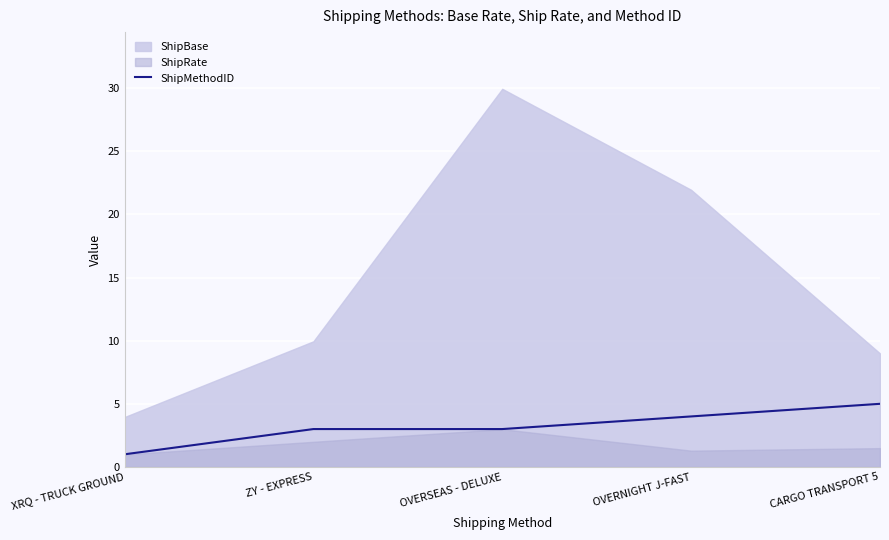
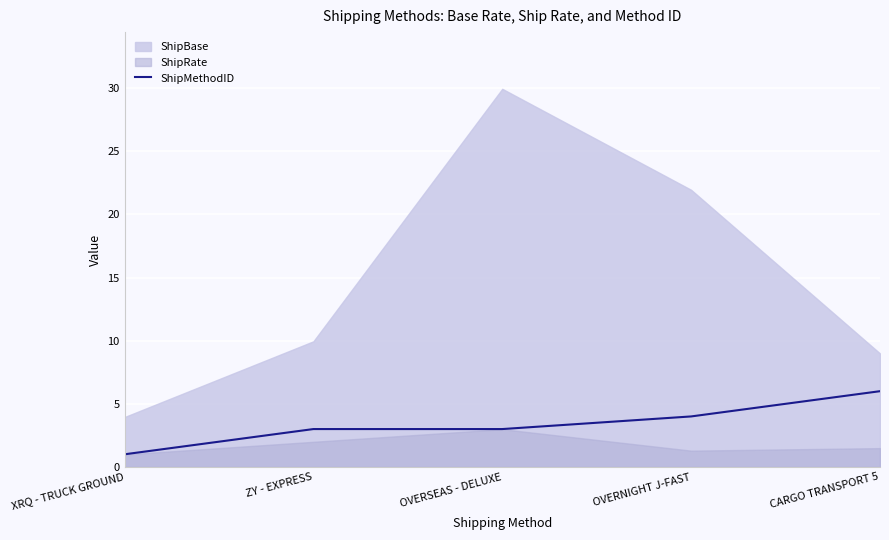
ShipMethodID, CARGO TRANSPORT 5: 5 -> 6
